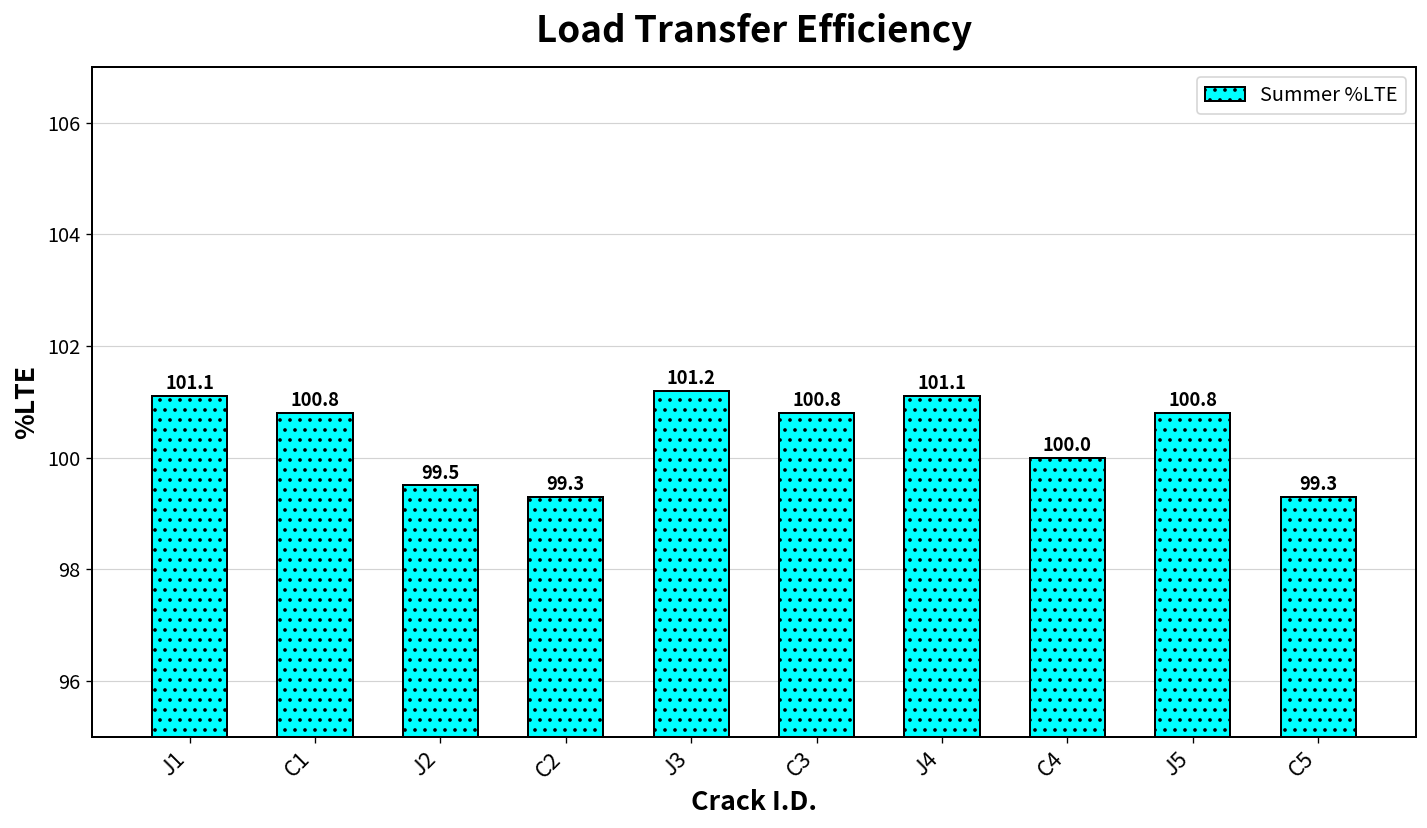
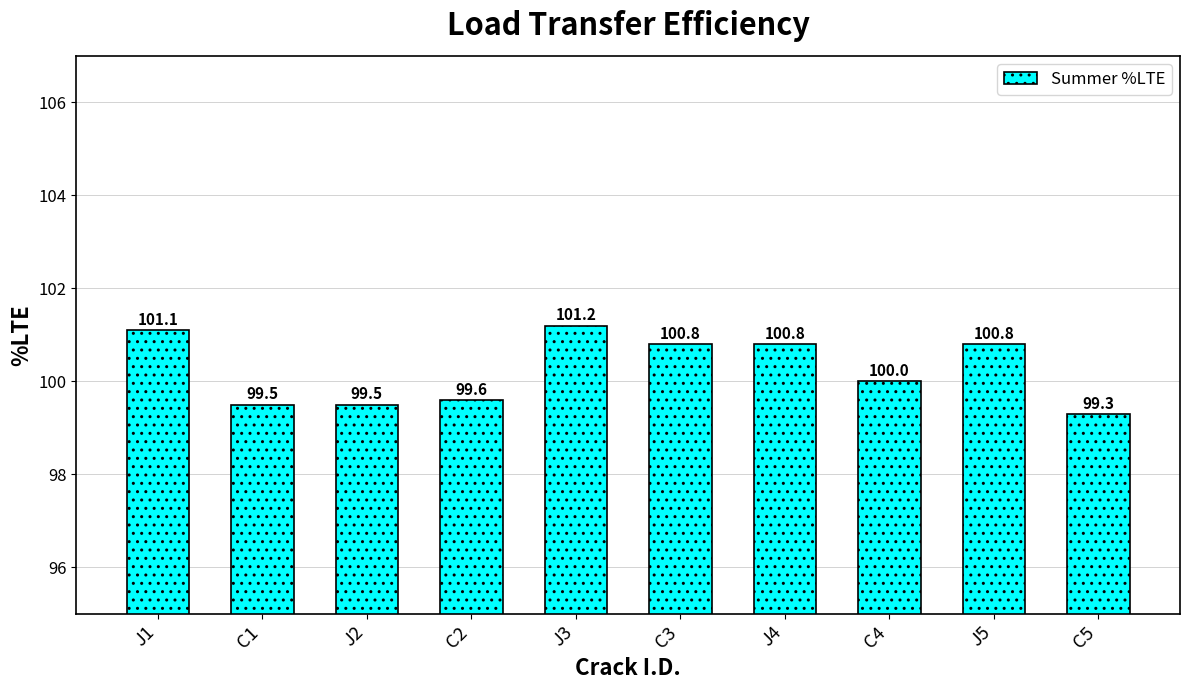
C1: 100.8 -> 99.5
C2: 99.3 -> 99.6
J4: 101.1 -> 100.8
